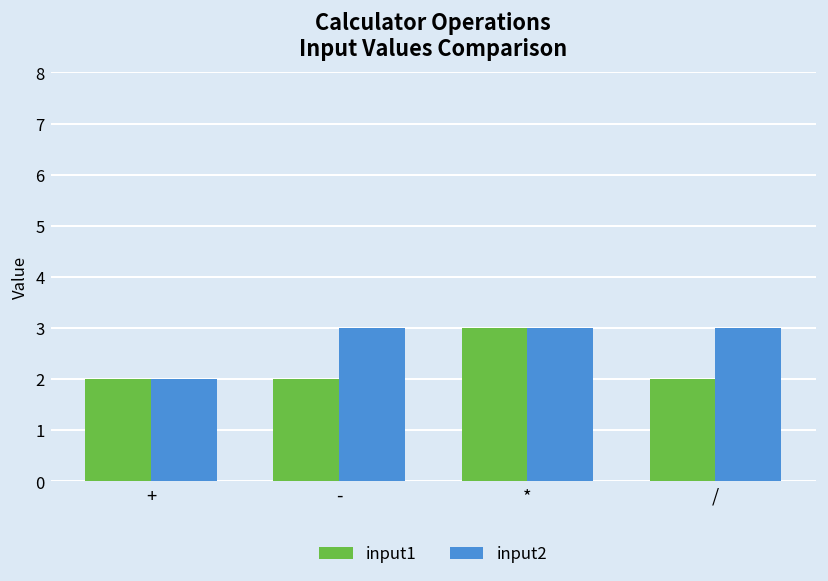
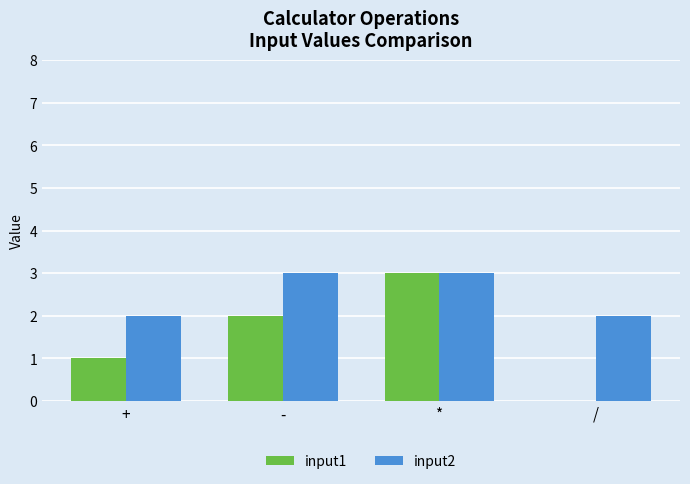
input1, +: 2 -> 1
input1, /: 2 -> 0
input2, /: 3 -> 2
